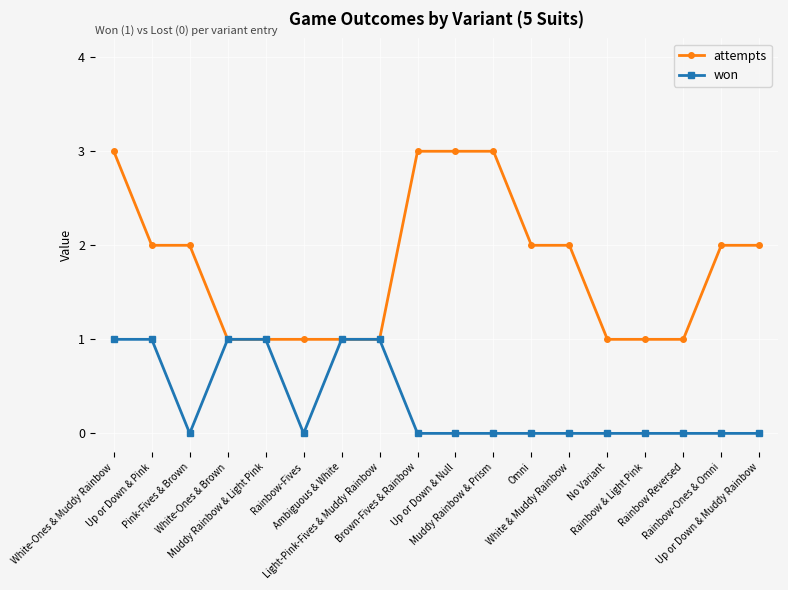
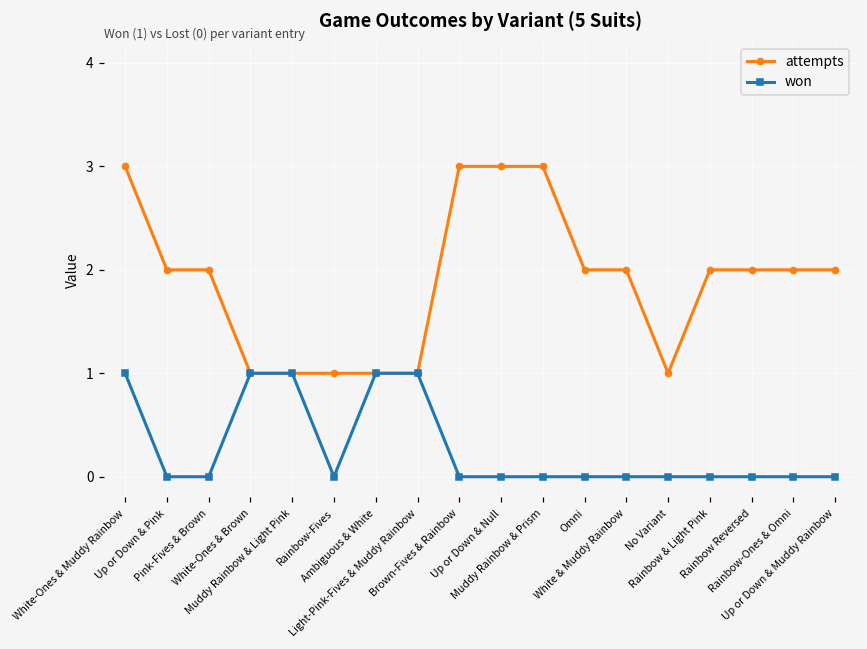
won, Up or Down & Pink: 1 -> 0
attempts, Rainbow & Light Pink: 1 -> 2
attempts, Rainbow Reversed: 1 -> 2
